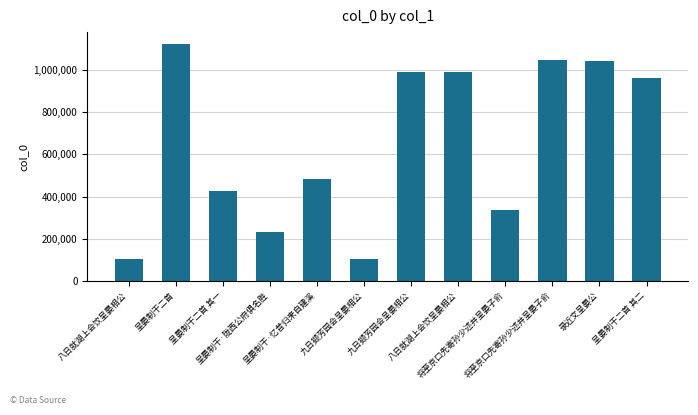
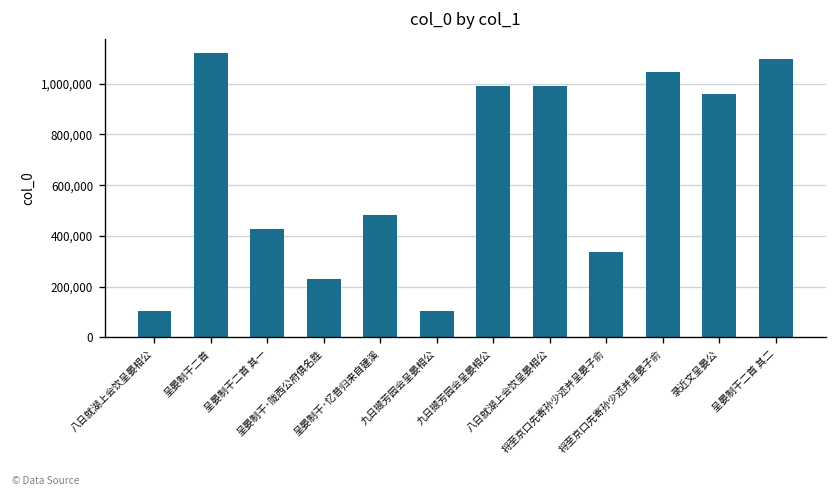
录近文呈晏公: 1,040,000 -> 960,000
呈晏制干二首 其二: 960,000 -> 1,100,000
